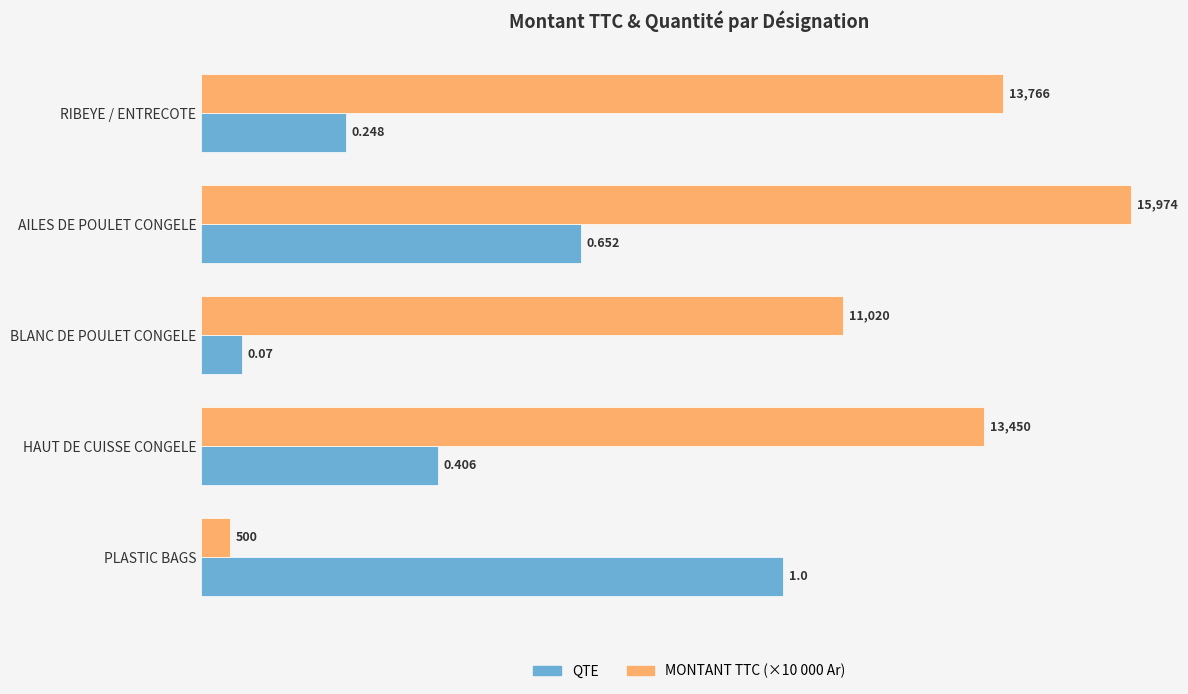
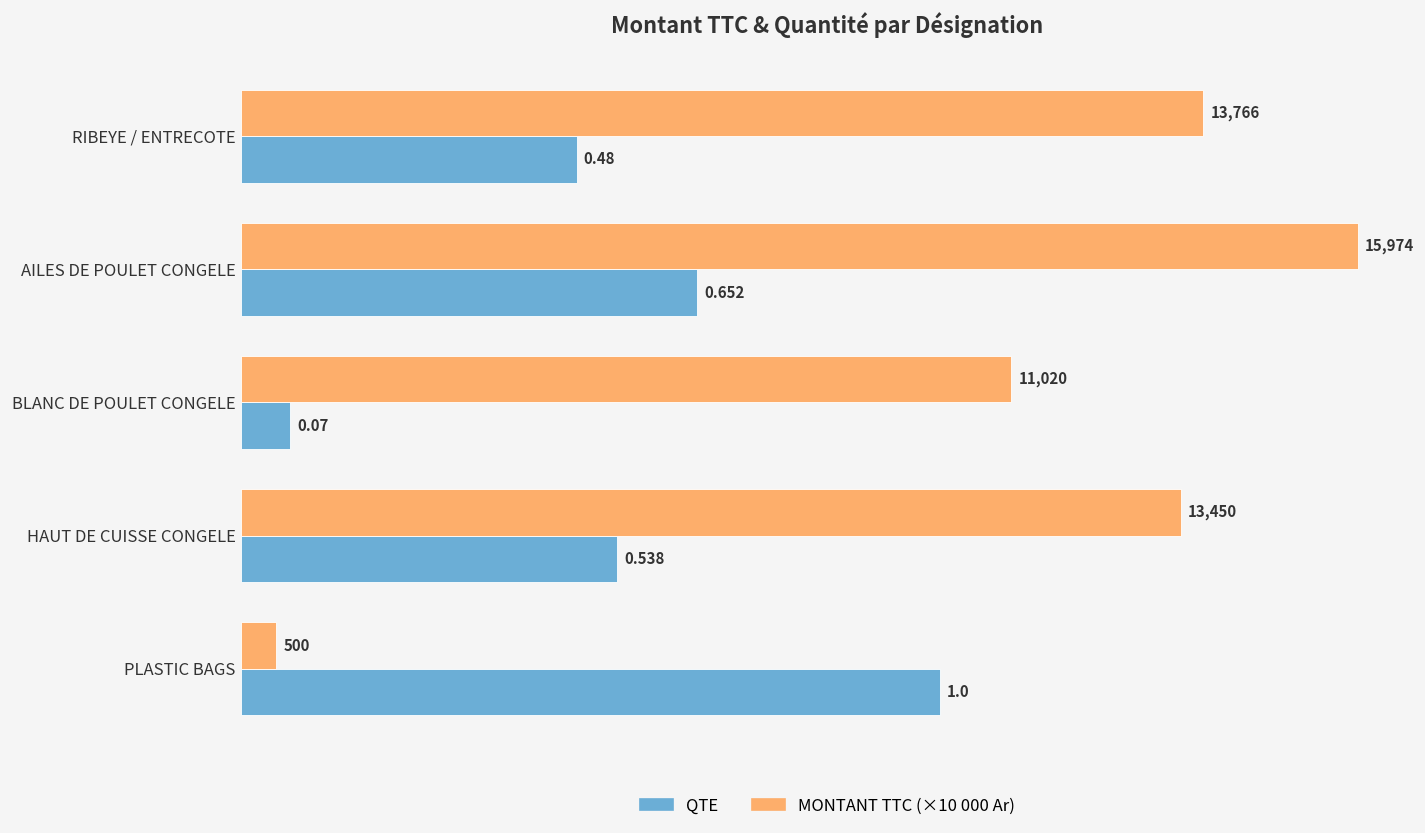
QTE, RIBEYE / ENTRECOTE: 0.248 -> 0.48
QTE, HAUT DE CUISSE CONGELE: 0.406 -> 0.538
